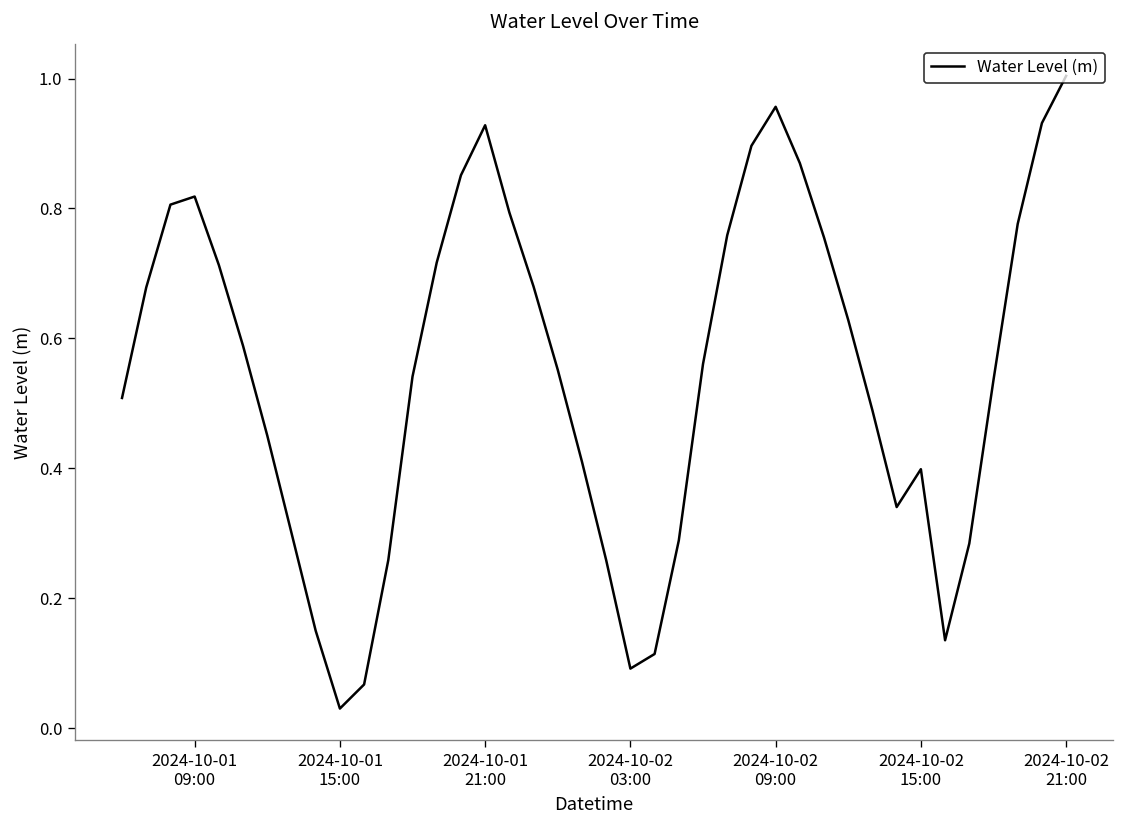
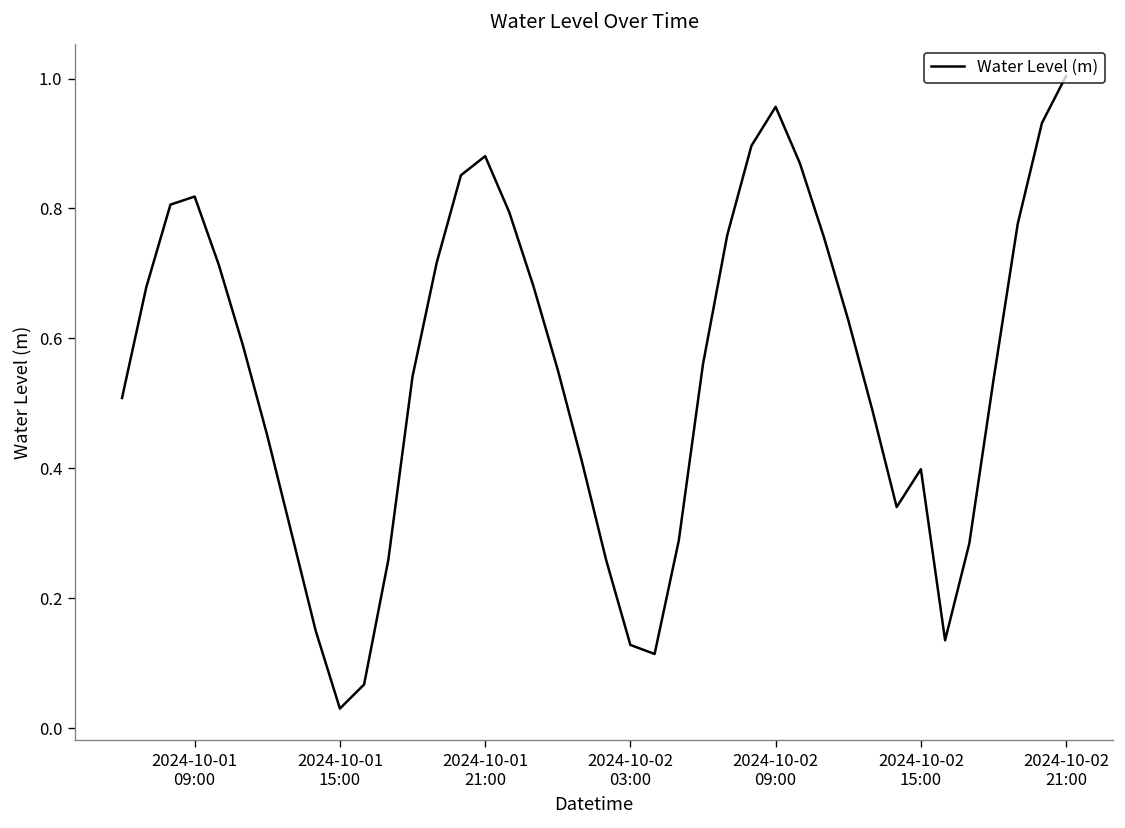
2024-10-01 21:00: 0.93 -> 0.88
2024-10-02 03:00: 0.09 -> 0.13
